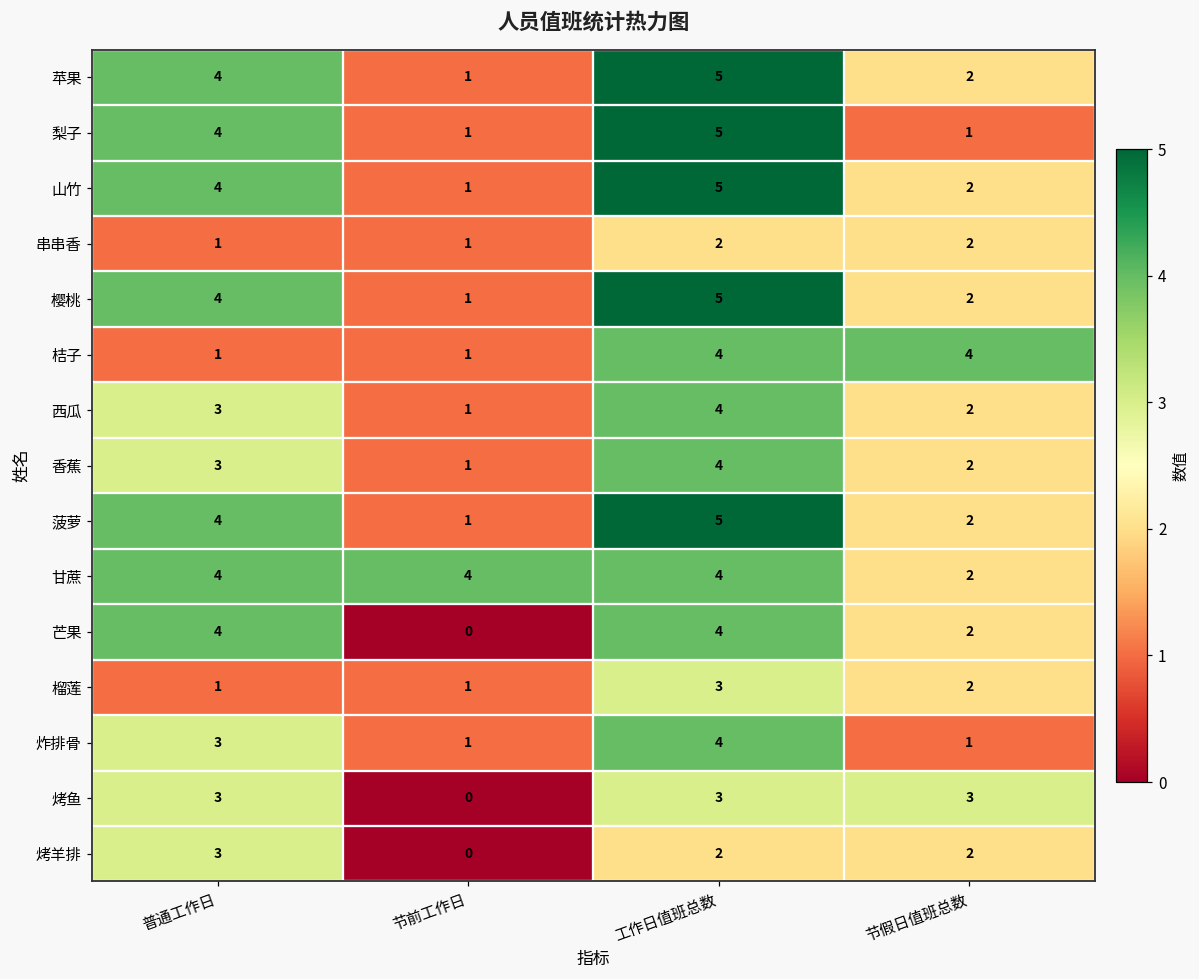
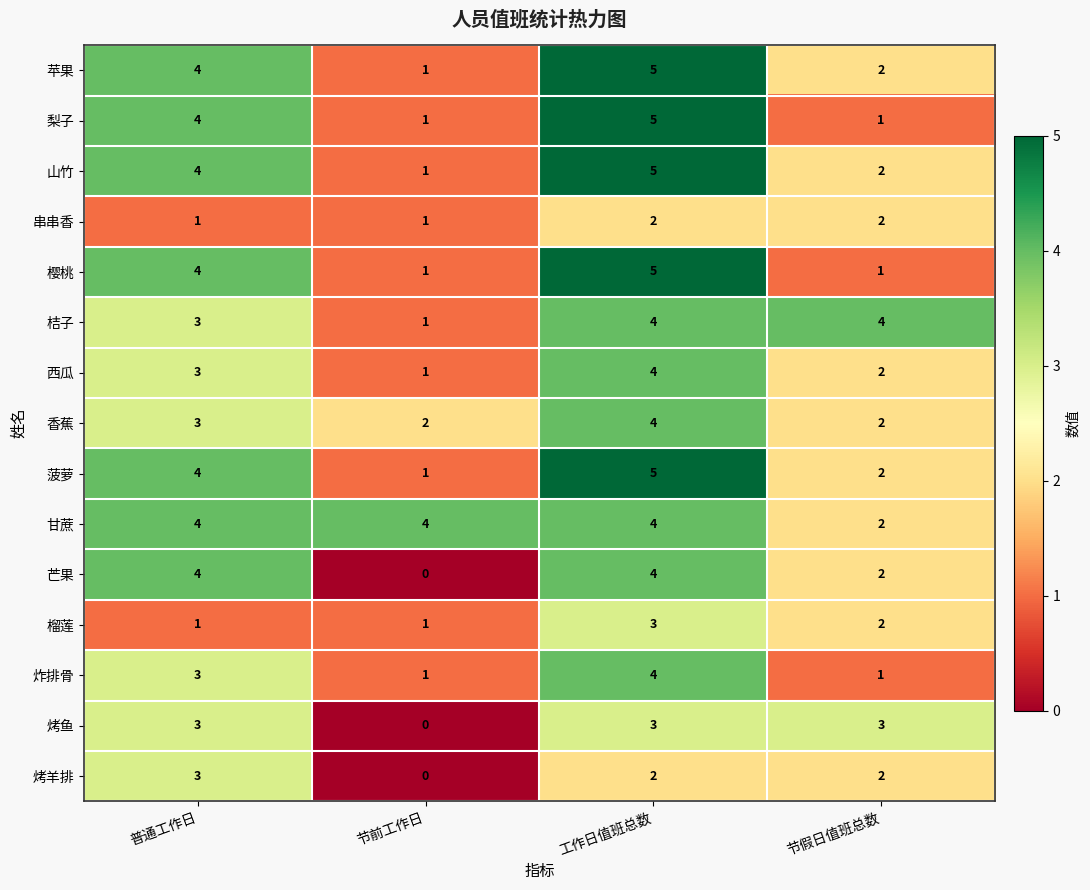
樱桃, 节假日值班总数: 2 -> 1
桔子, 普通工作日: 1 -> 3
香蕉, 节前工作日: 1 -> 2
